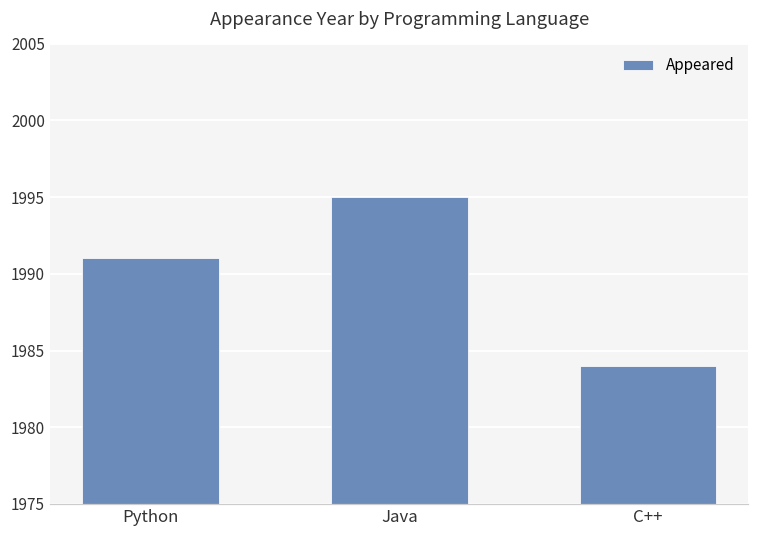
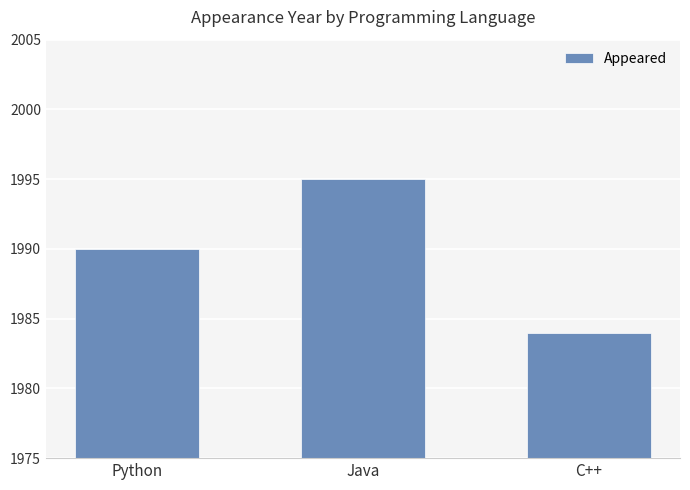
Python: 1991 -> 1990
